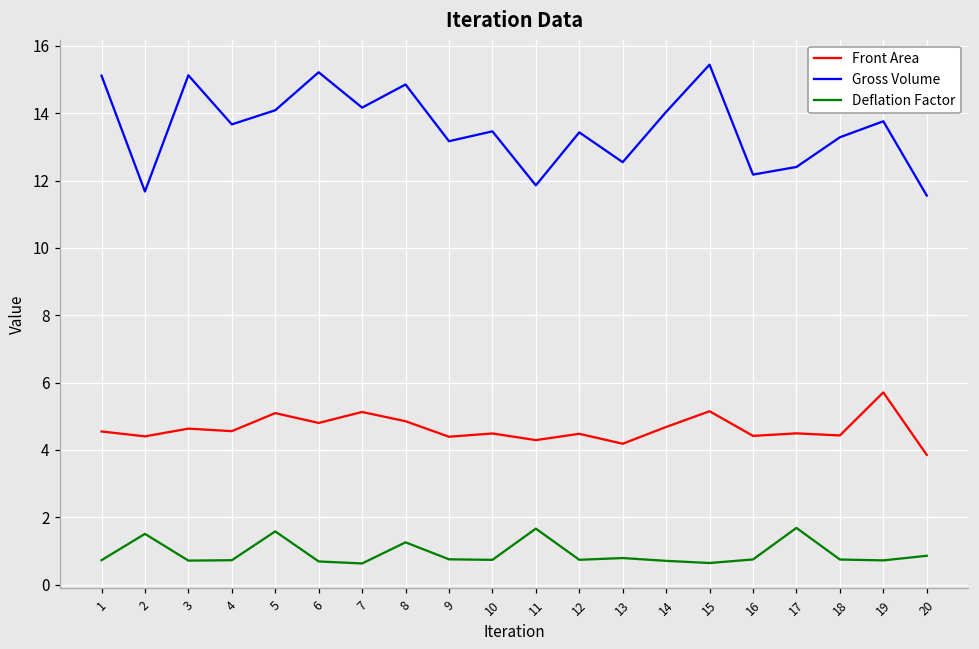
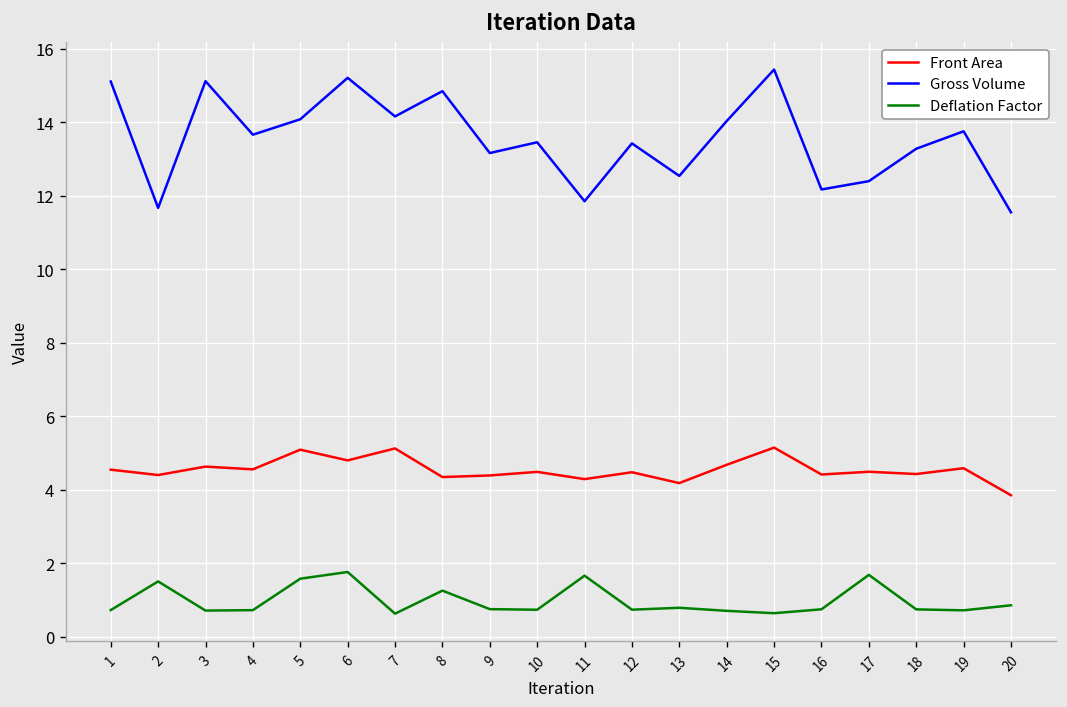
Deflation Factor, 6: 0.7 -> 1.8
Front Area, 8: 4.8 -> 4.3
Front Area, 19: 5.7 -> 4.6
